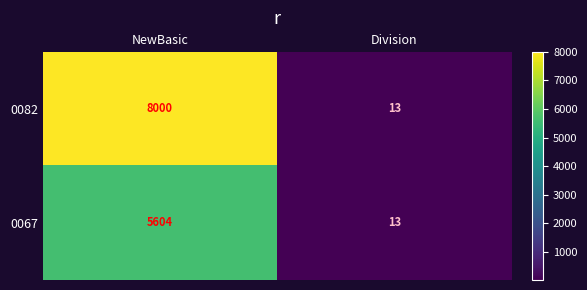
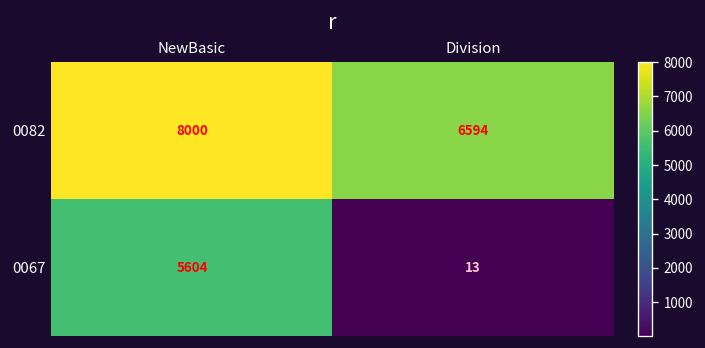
0082, Division: 13 -> 6594
